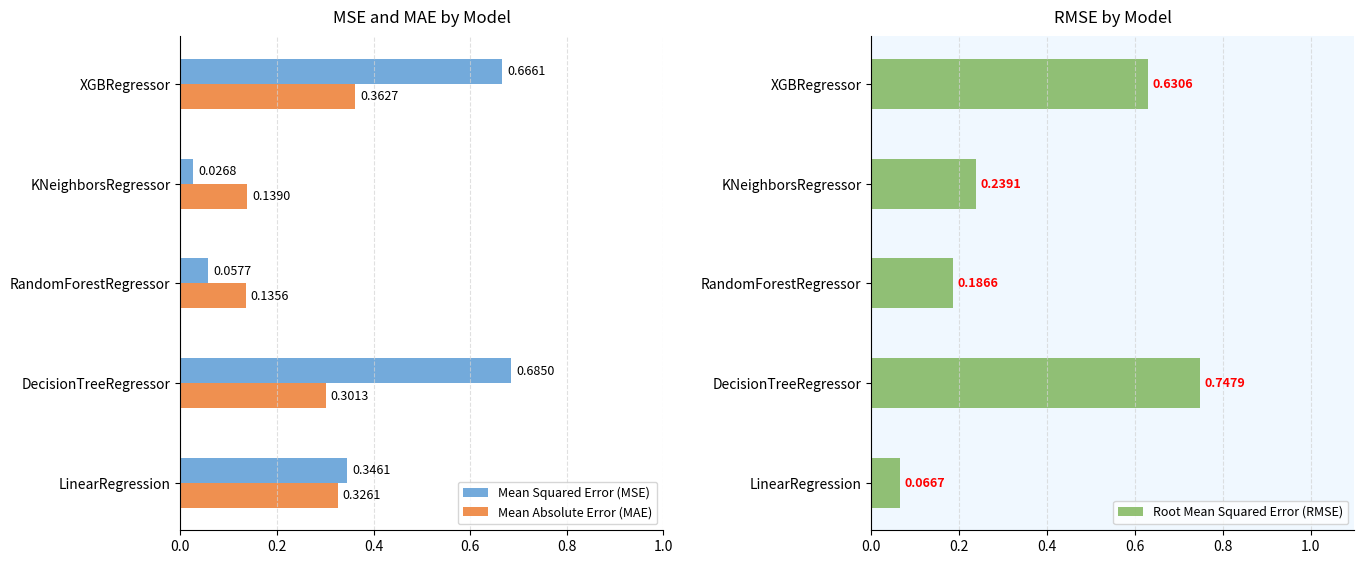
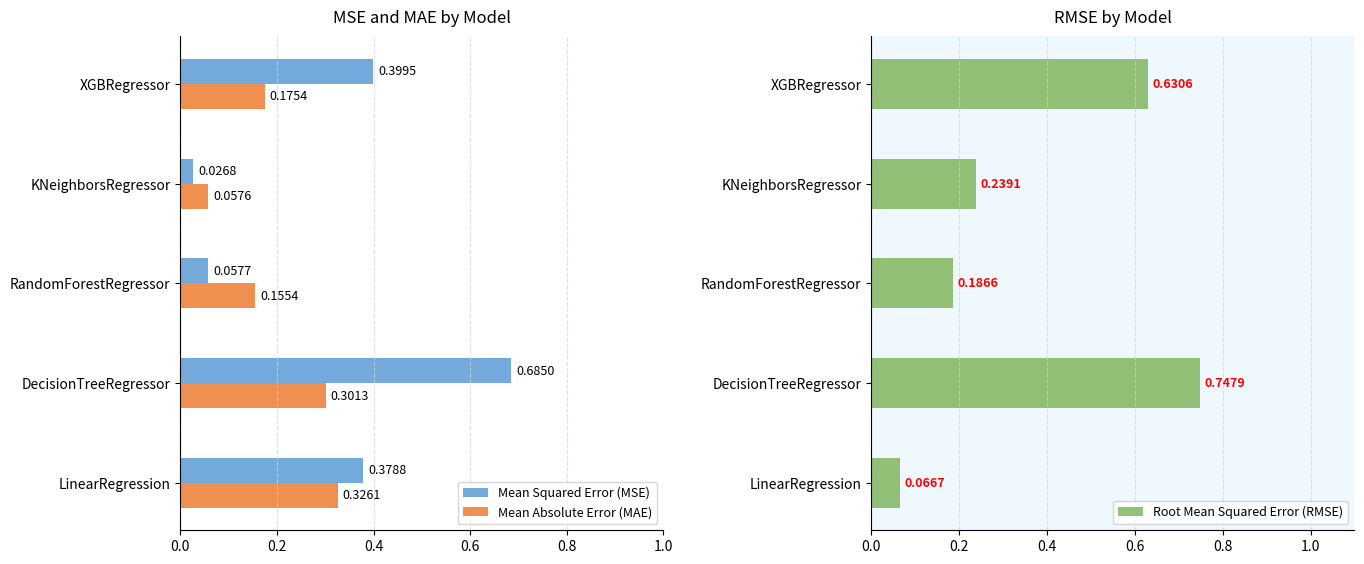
MSE and MAE by Model, Mean Squared Error (MSE), XGBRegressor: 0.6661 -> 0.3995
MSE and MAE by Model, Mean Absolute Error (MAE), XGBRegressor: 0.3627 -> 0.1754
MSE and MAE by Model, Mean Absolute Error (MAE), KNeighborsRegressor: 0.1390 -> 0.0576
MSE and MAE by Model, Mean Absolute Error (MAE), RandomForestRegressor: 0.1356 -> 0.1554
MSE and MAE by Model, Mean Squared Error (MSE), LinearRegression: 0.3461 -> 0.3788
